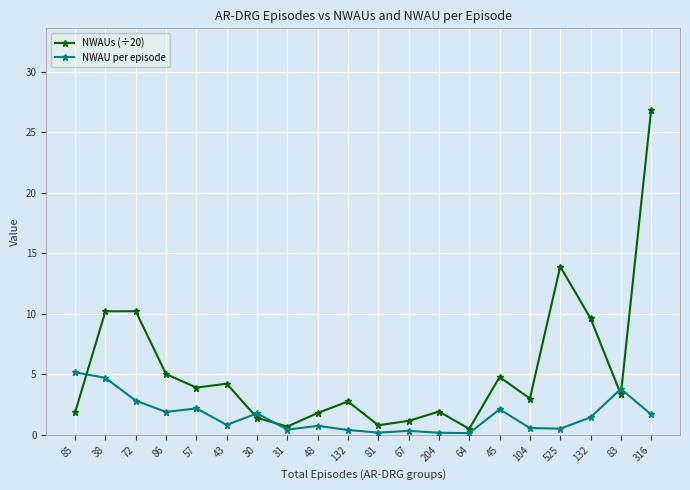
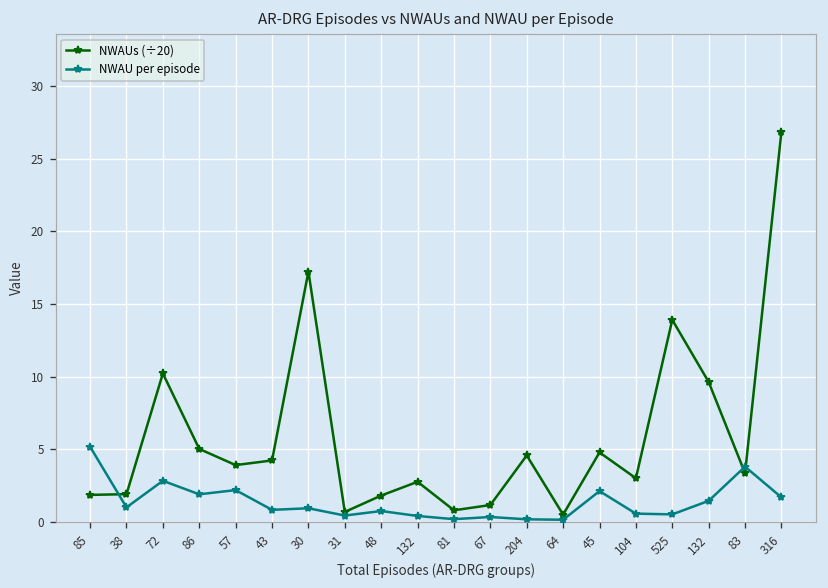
NWAUs (÷20), 38: 10.2 -> 1.9
NWAU per episode, 38: 4.7 -> 1.0
NWAUs (÷20), 30: 1.4 -> 17.2
NWAU per episode, 30: 1.8 -> 1.0
NWAUs (÷20), 204: 1.9 -> 4.6
